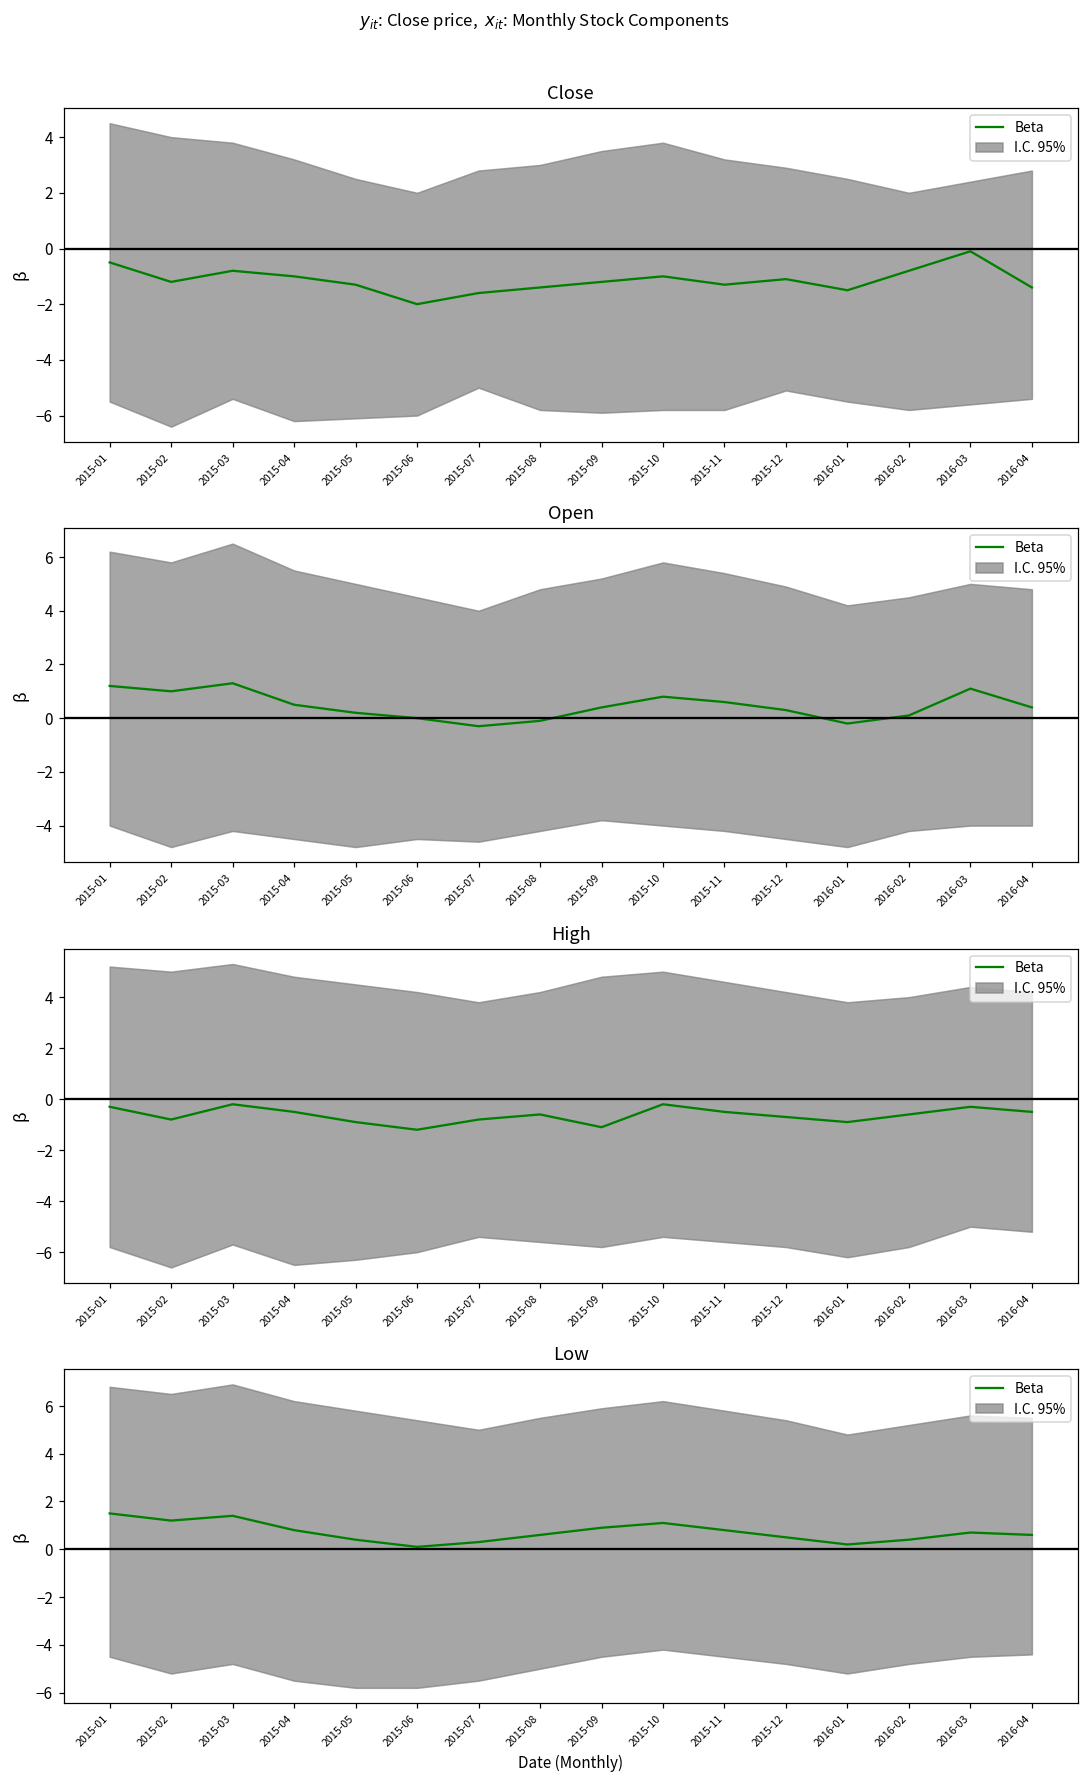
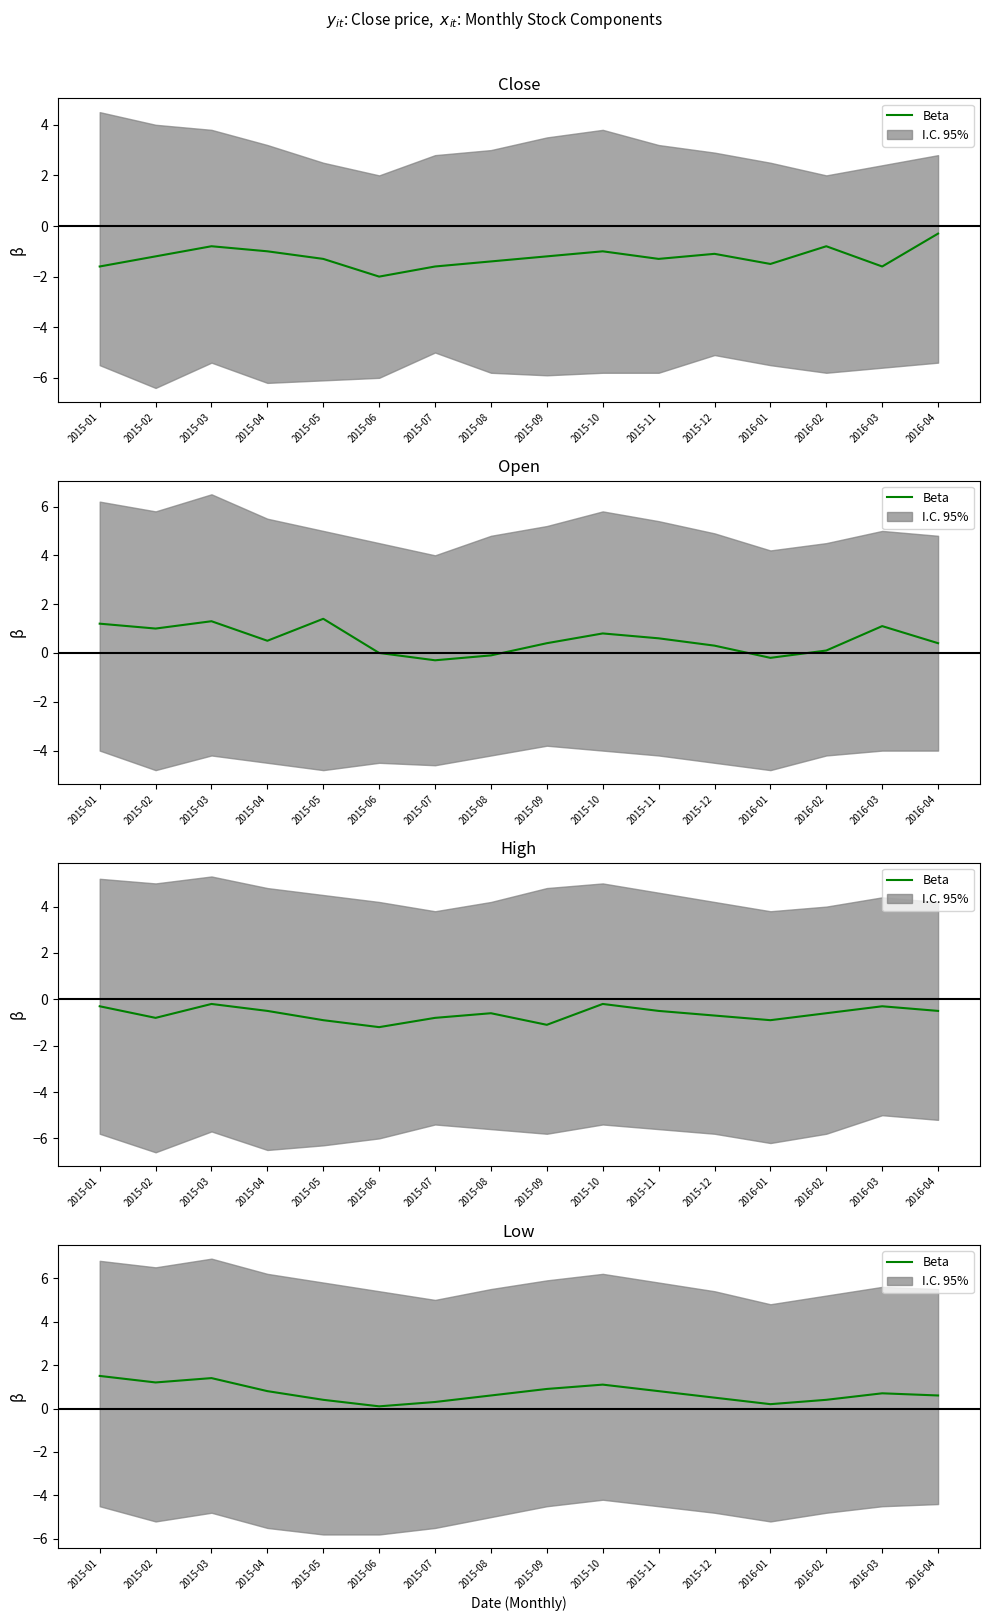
Close, Beta, 2015-01: -0.5 -> -1.6
Close, Beta, 2016-03: -0.1 -> -1.6
Close, Beta, 2016-04: -1.4 -> -0.3
Open, Beta, 2015-05: 0.2 -> 1.4
